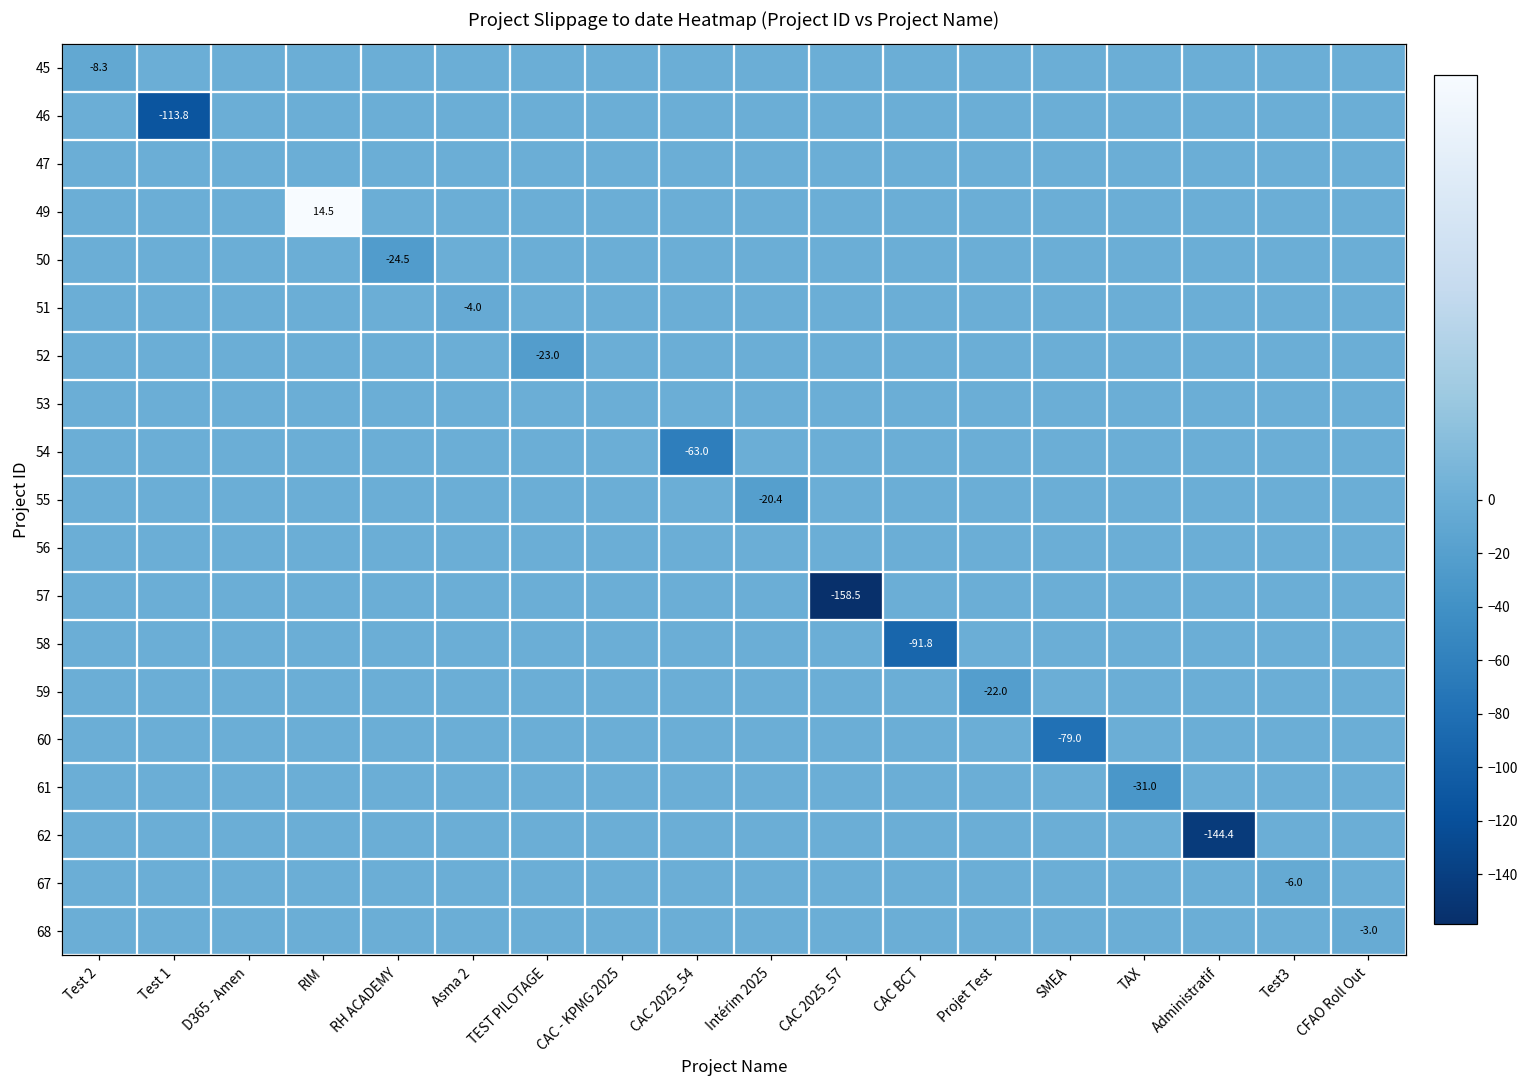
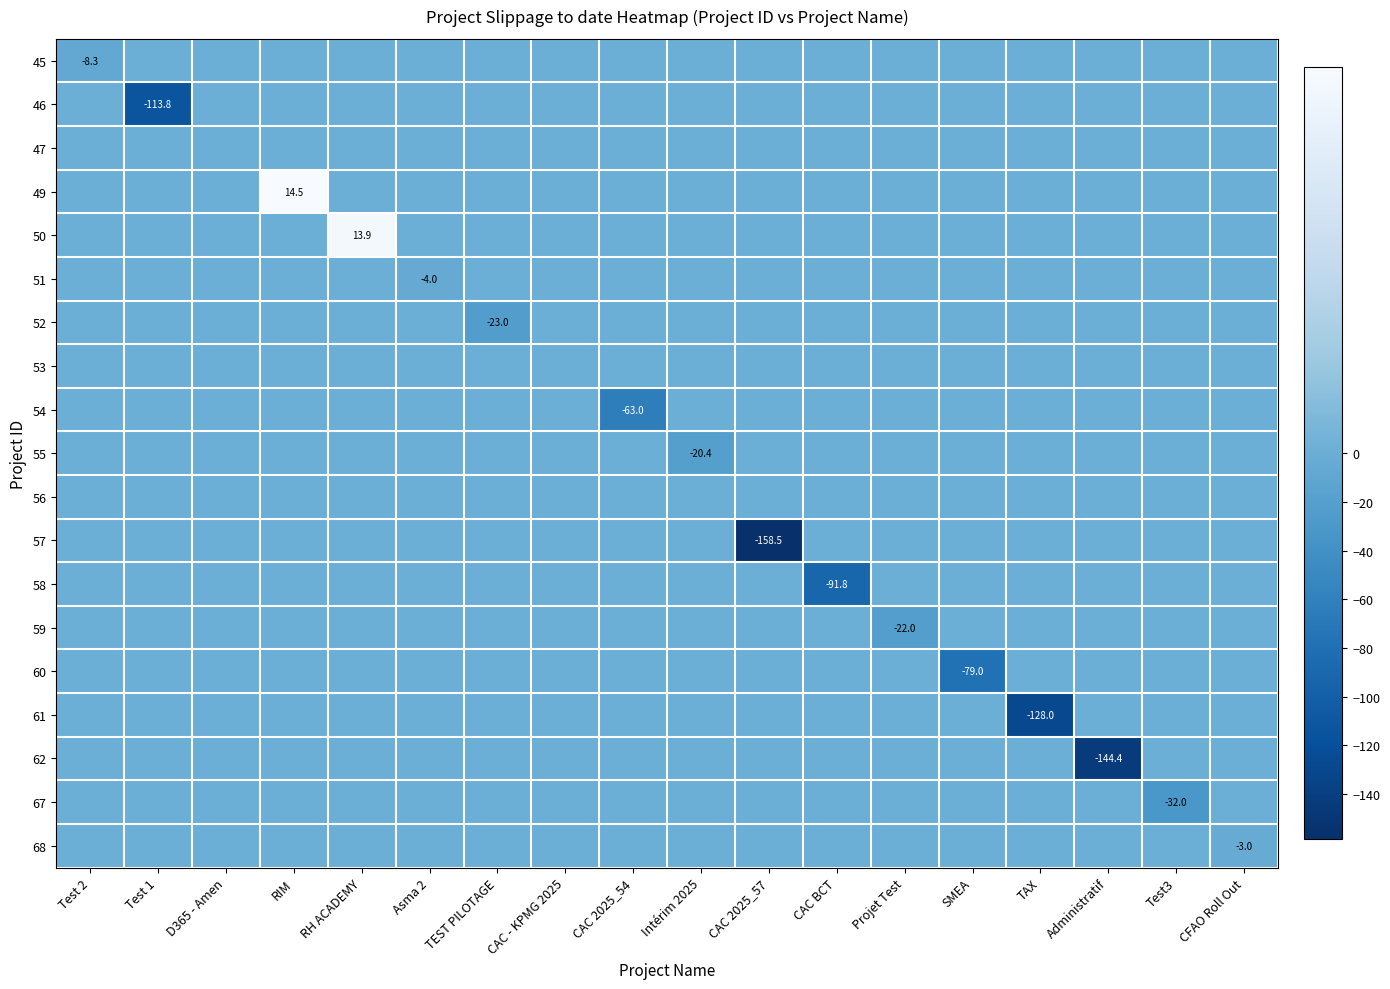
50, RH ACADEMY: -24.5 -> 13.9
61, TAX: -31.0 -> -128.0
67, Test3: -6.0 -> -32.0
